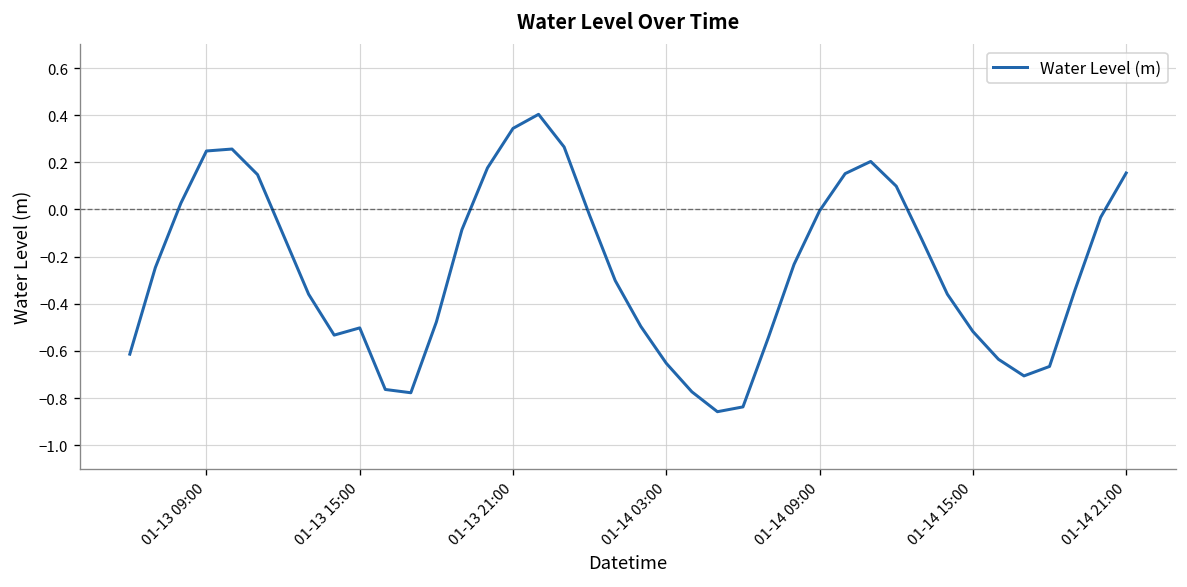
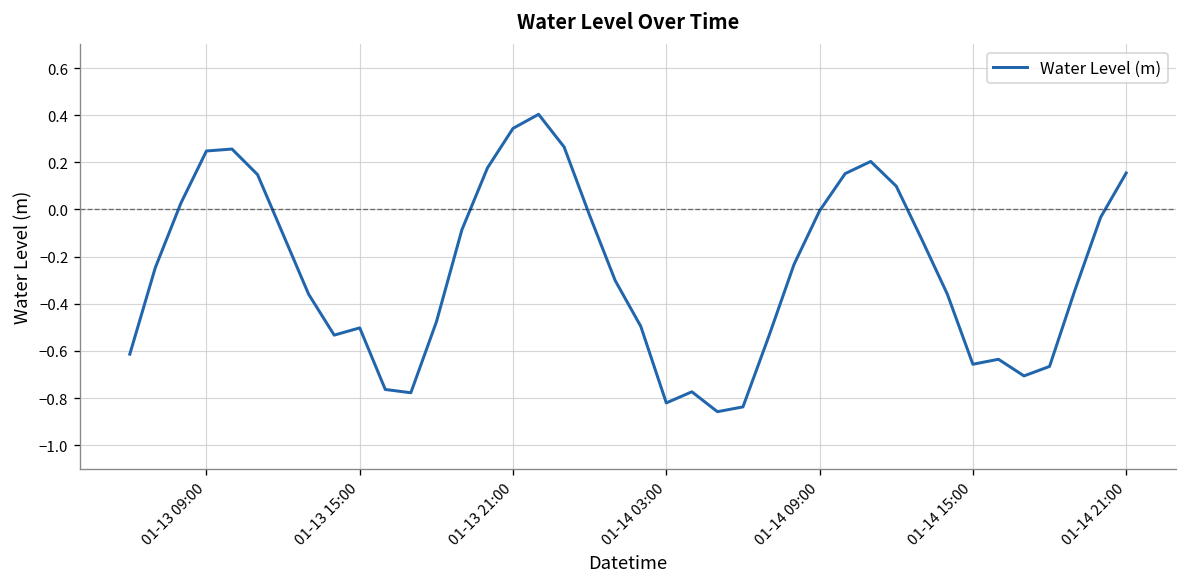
01-14 03:00: -0.65 -> -0.82
01-14 15:00: -0.52 -> -0.66
